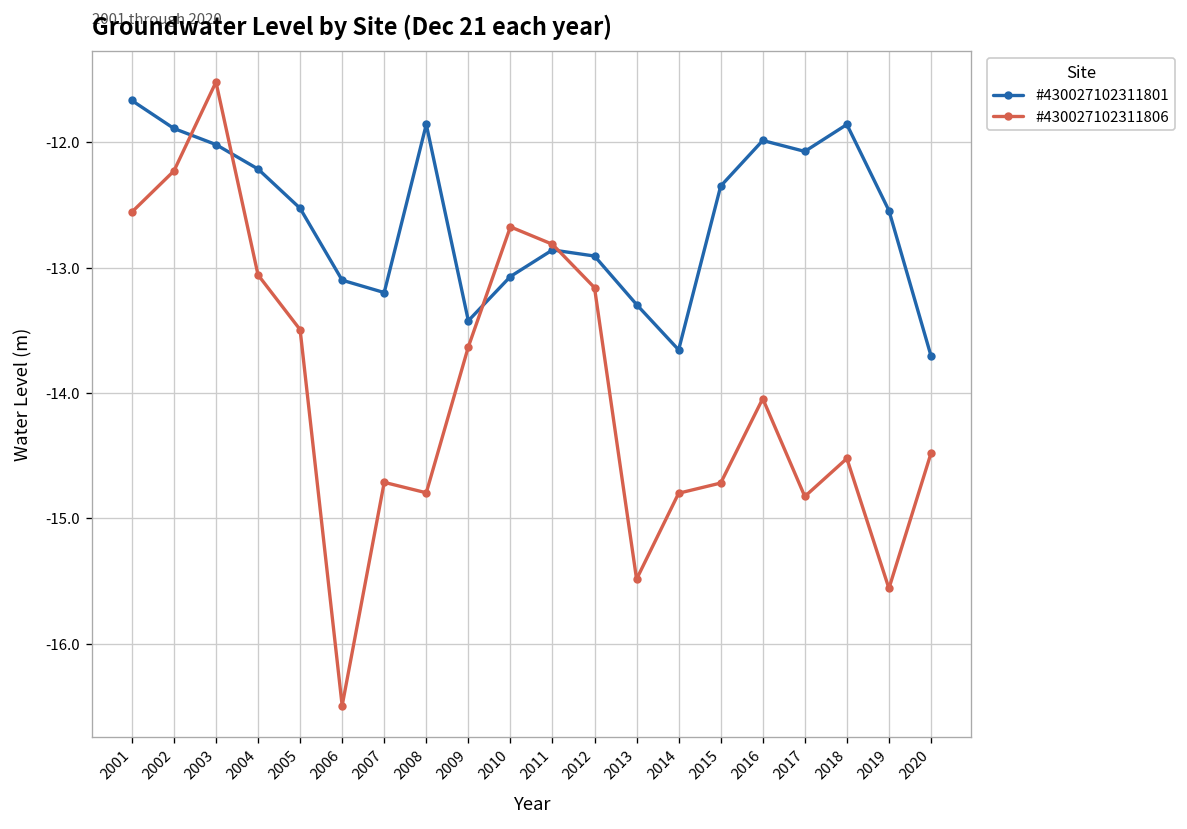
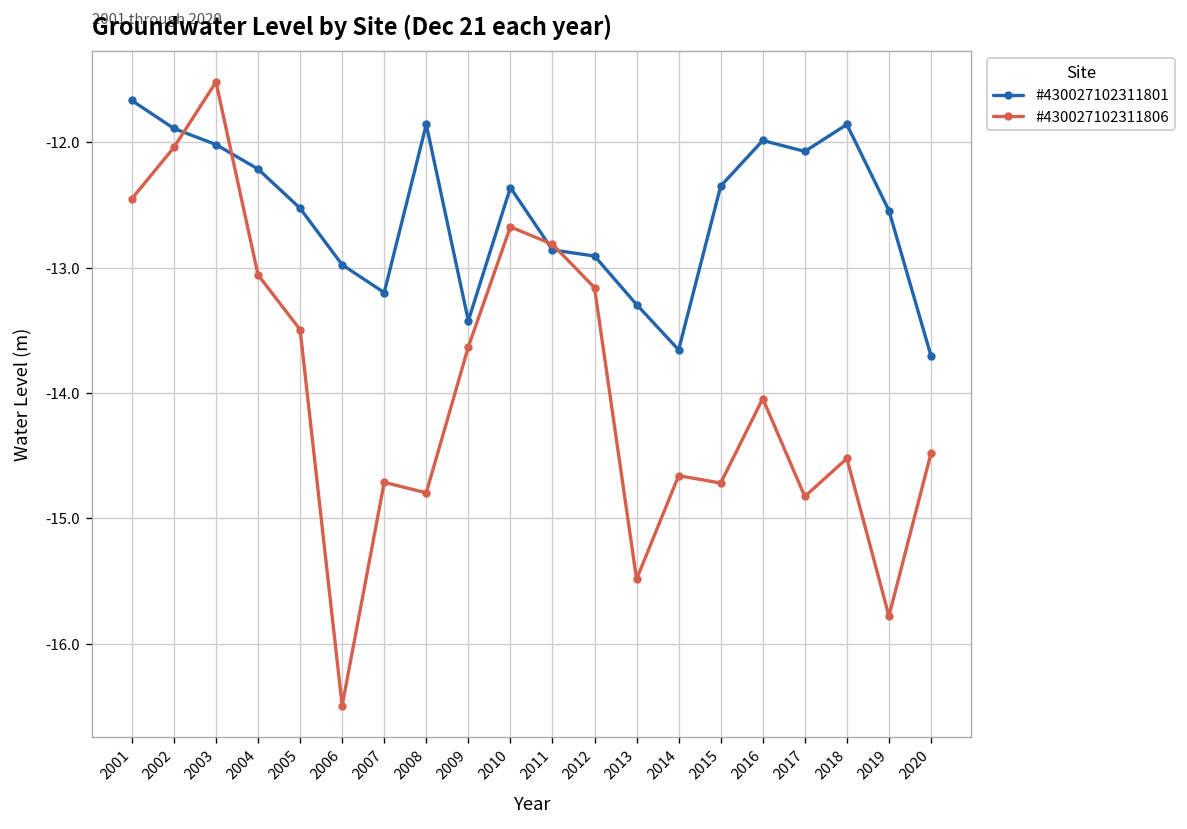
#430027102311806, 2001: -12.56 -> -12.45
#430027102311806, 2002: -12.23 -> -12.04
#430027102311801, 2006: -13.10 -> -12.98
#430027102311801, 2010: -13.07 -> -12.36
#430027102311806, 2014: -14.80 -> -14.66
#430027102311806, 2019: -15.56 -> -15.78
